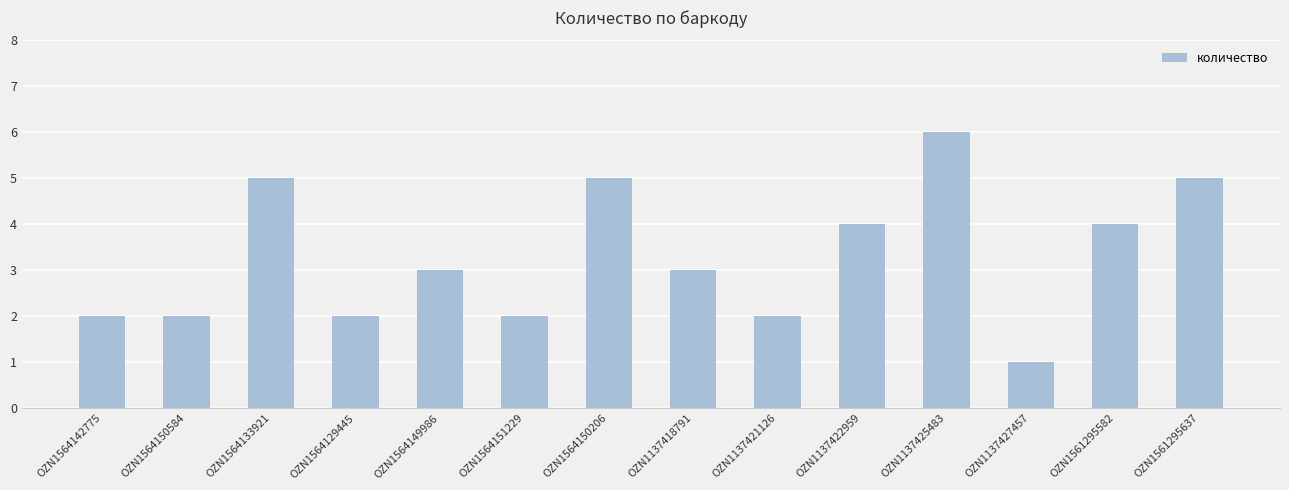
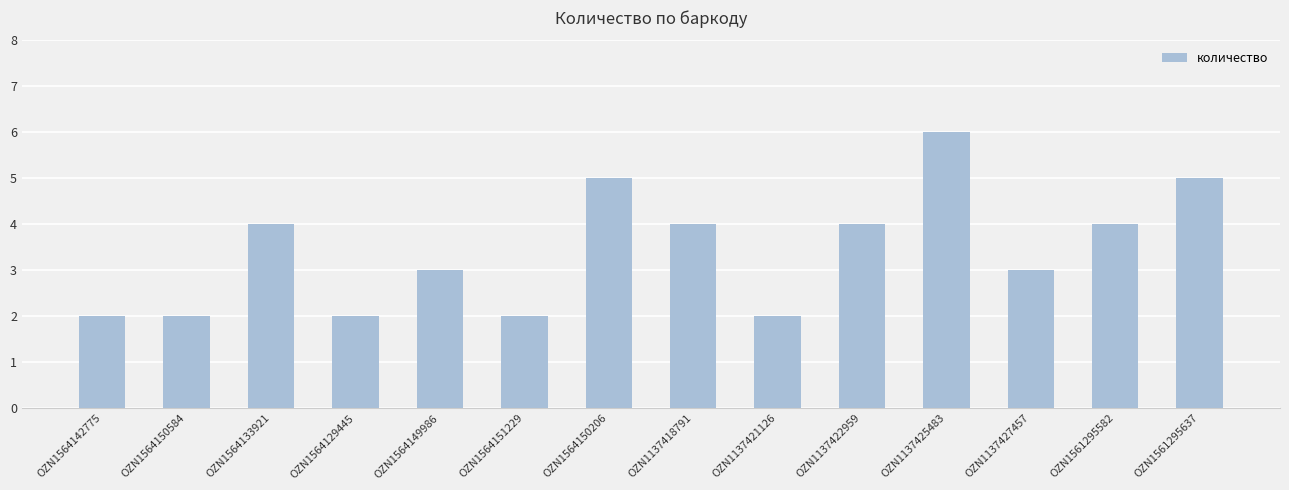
OZN1564133921: 5 -> 4
OZN1137418791: 3 -> 4
OZN1137427457: 1 -> 3
